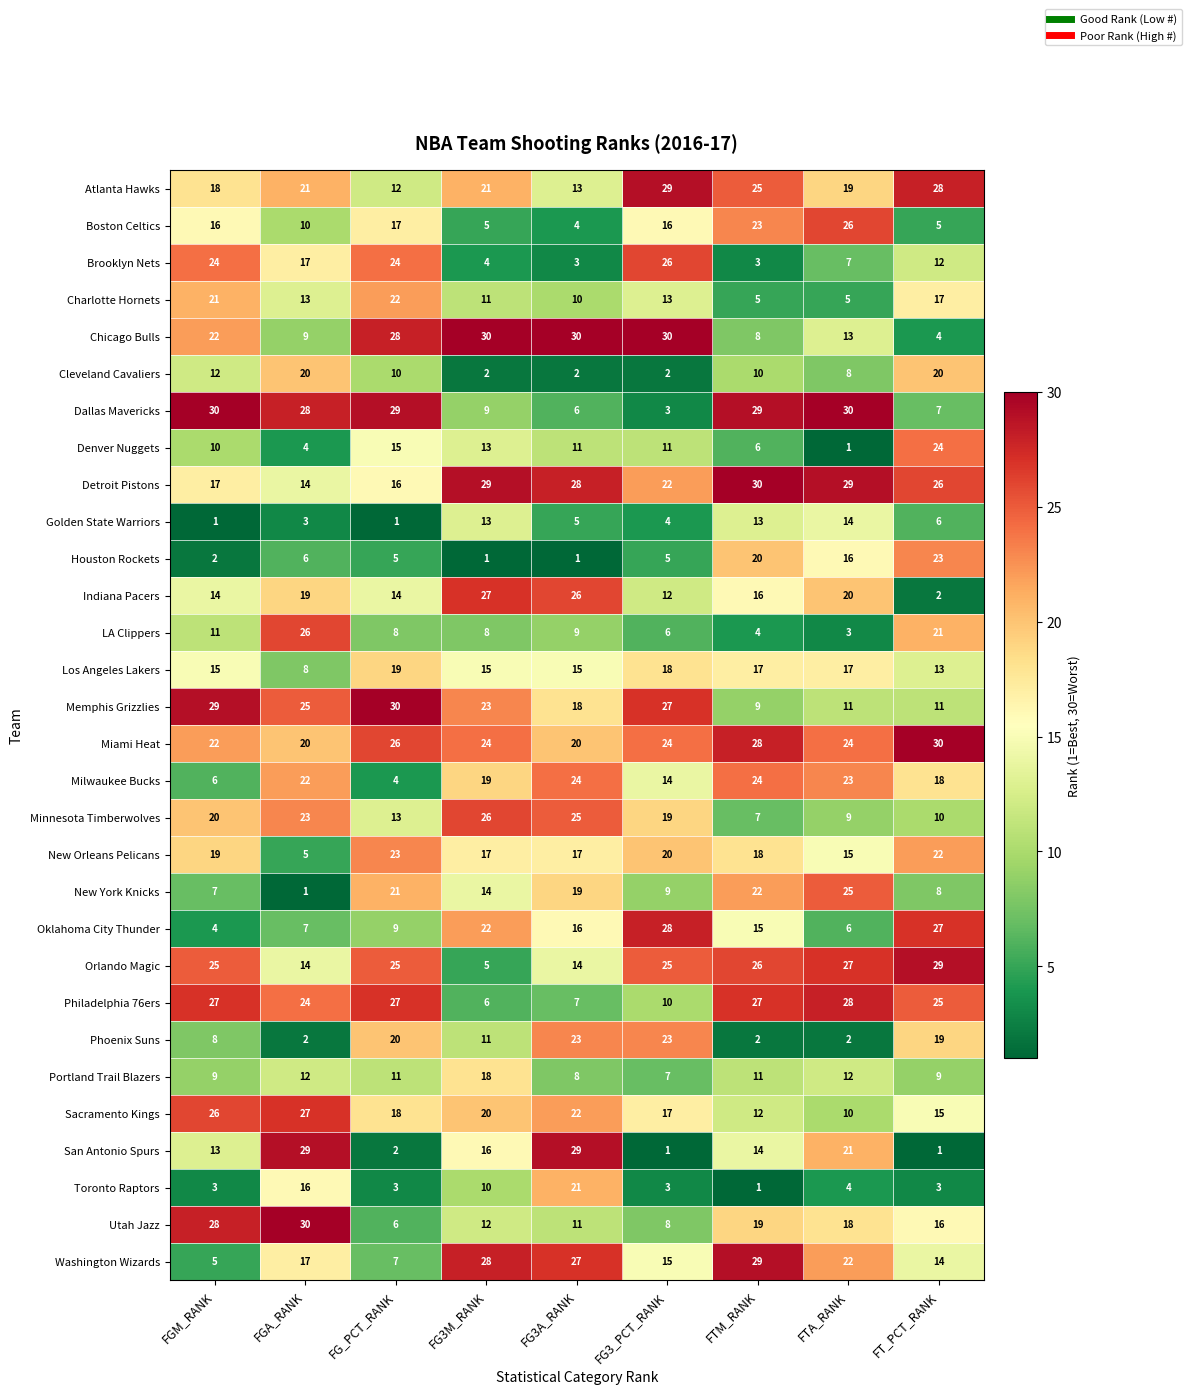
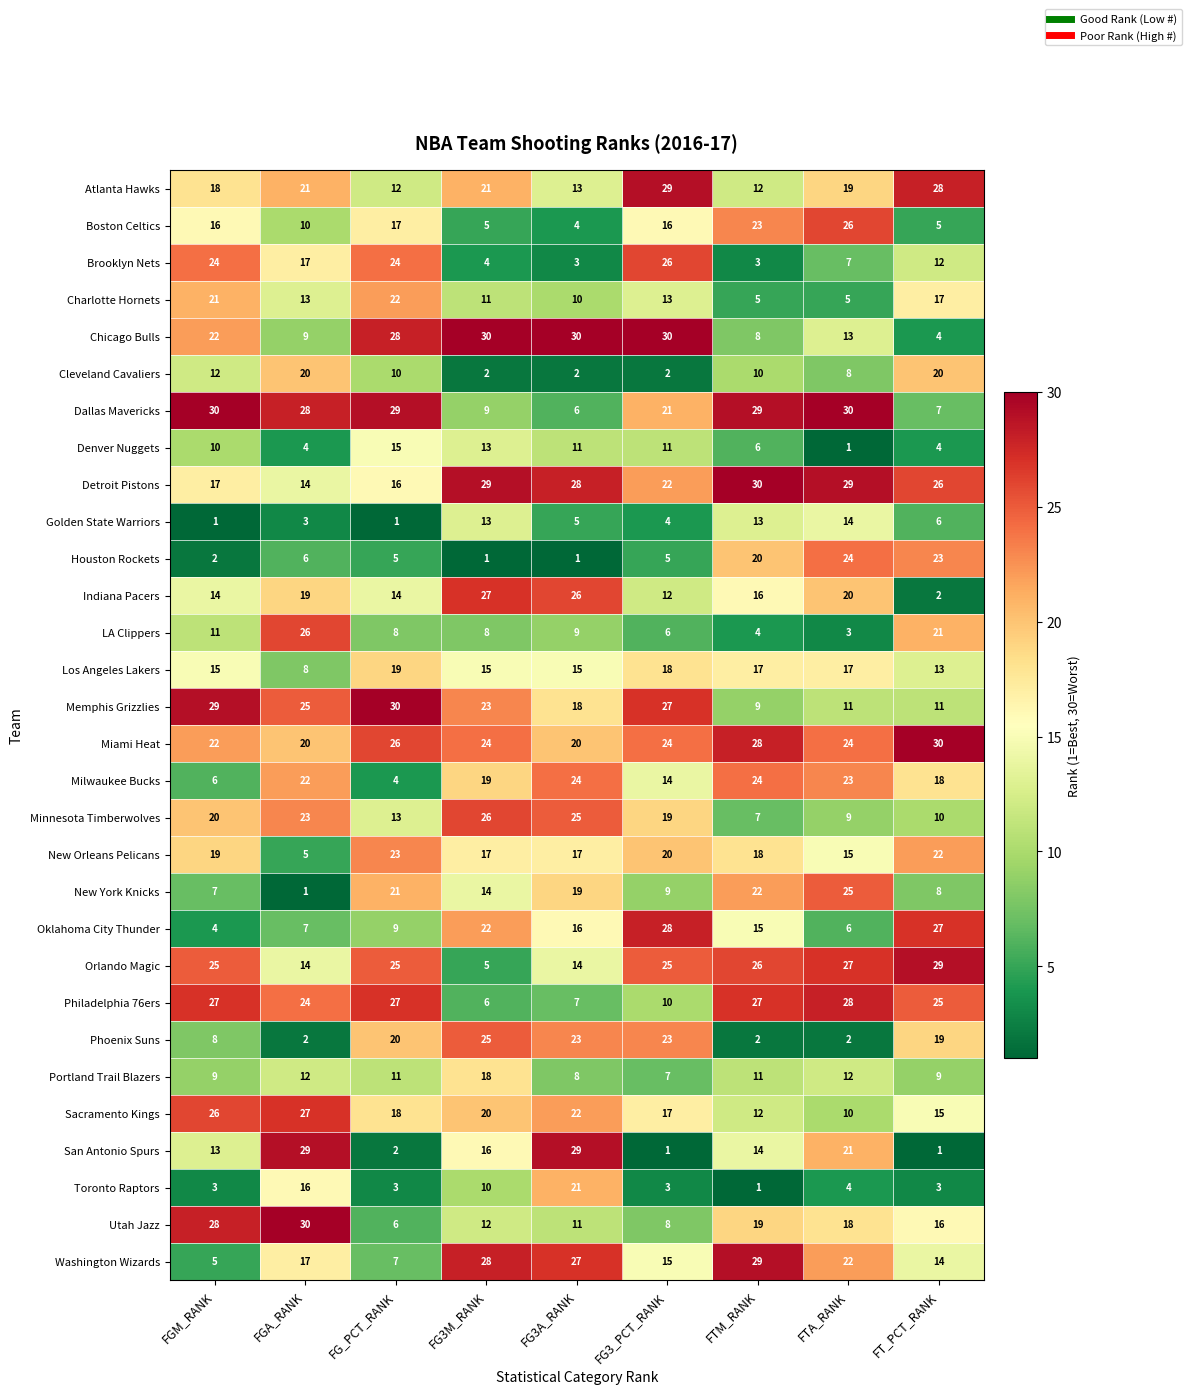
Atlanta Hawks, FTM_RANK: 25 -> 12
Dallas Mavericks, FG3_PCT_RANK: 3 -> 21
Denver Nuggets, FT_PCT_RANK: 24 -> 4
Houston Rockets, FTA_RANK: 16 -> 24
Phoenix Suns, FG3M_RANK: 11 -> 25
